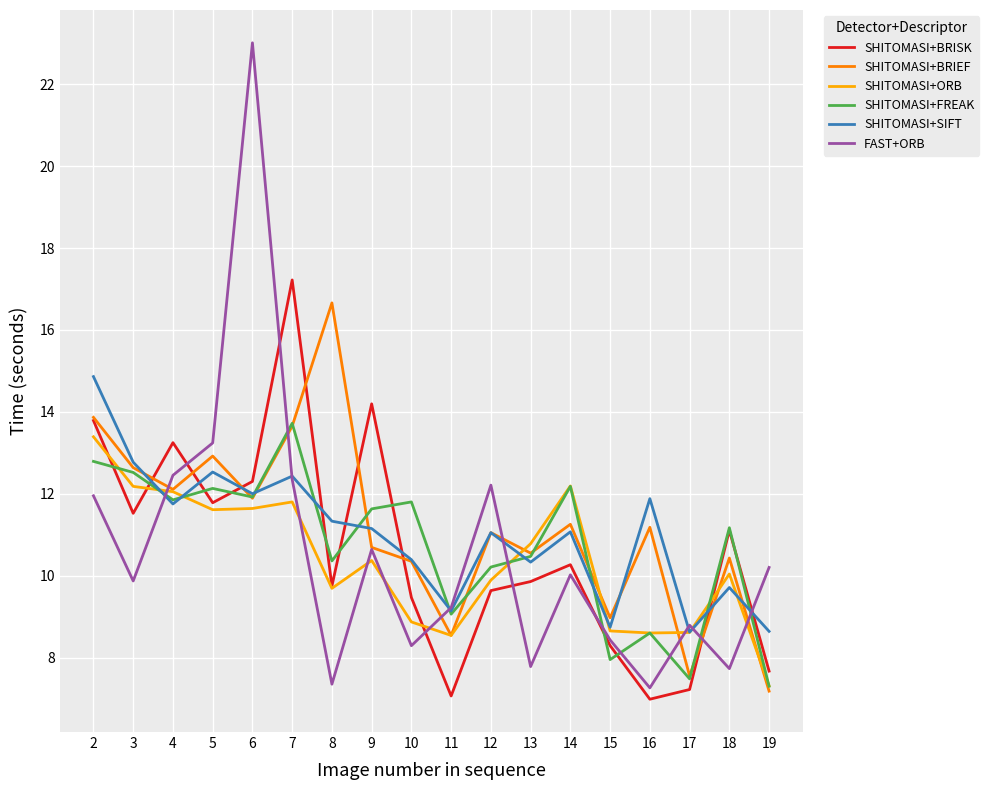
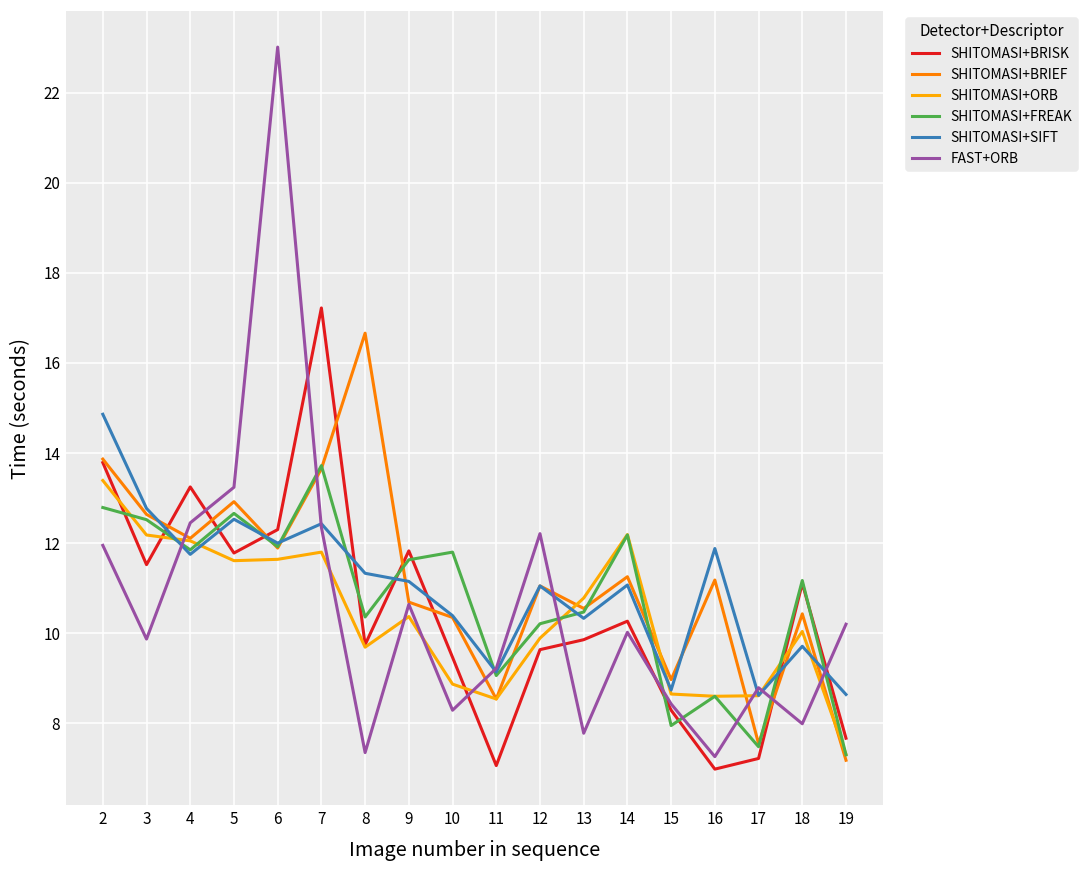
SHITOMASI+FREAK, 5: 12.1 -> 12.7
SHITOMASI+BRISK, 9: 14.2 -> 11.8
FAST+ORB, 18: 7.7 -> 8.0
